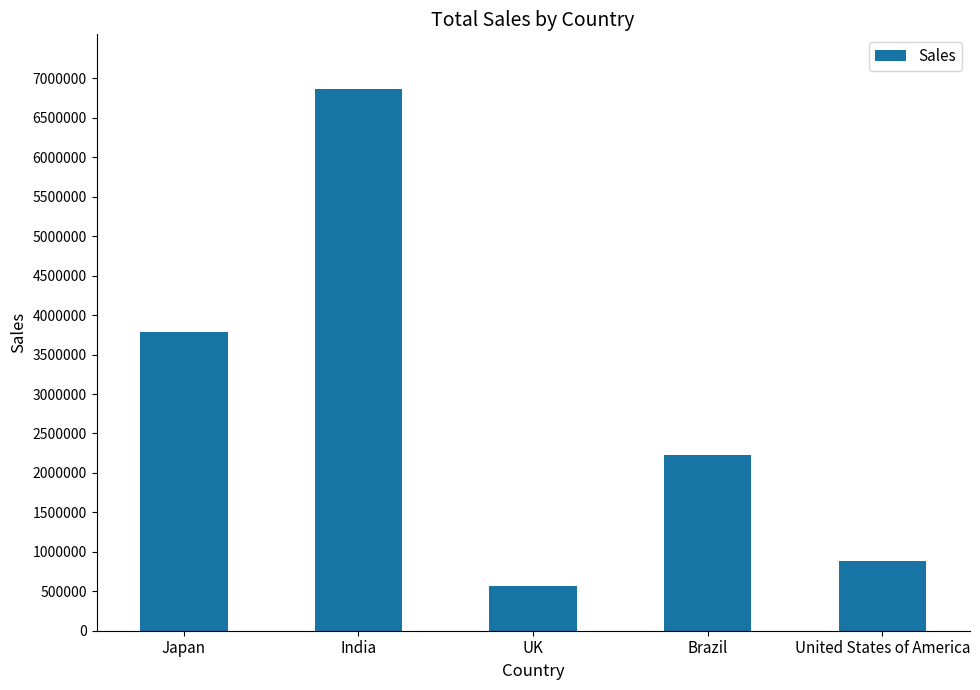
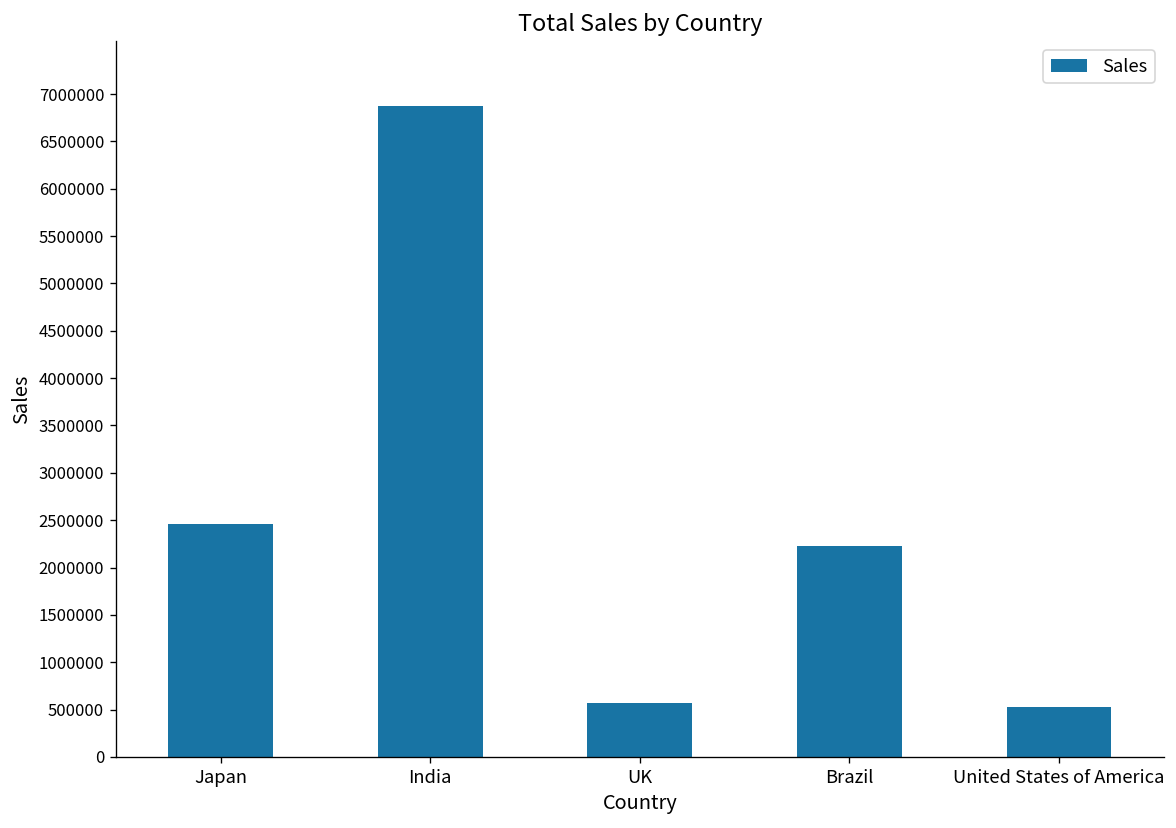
Japan: 3800000 -> 2500000
United States of America: 900000 -> 500000
